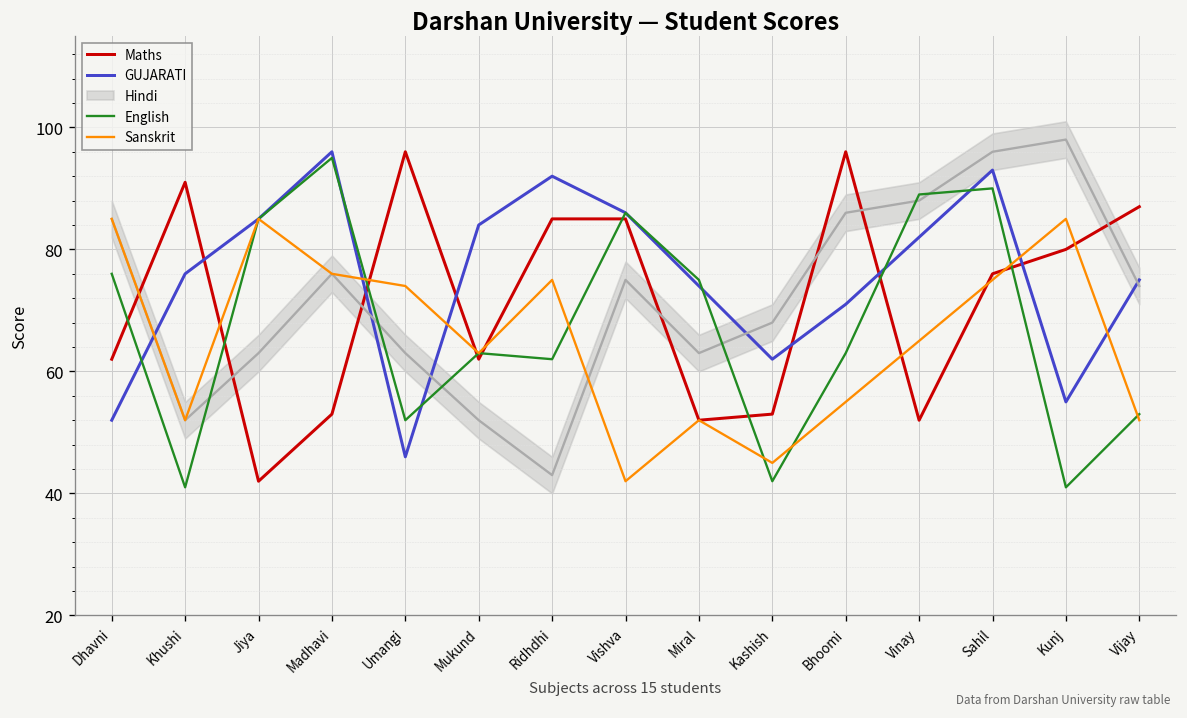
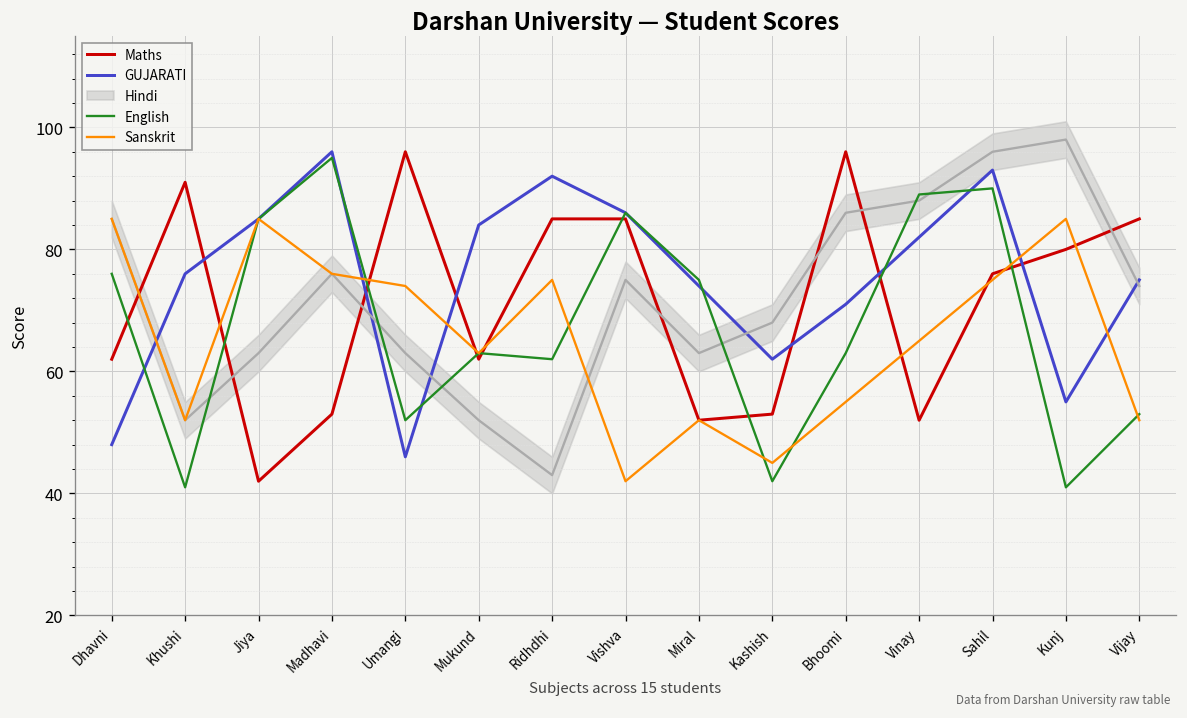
GUJARATI, Dhavni: 52 -> 48
Maths, Vijay: 87 -> 85
